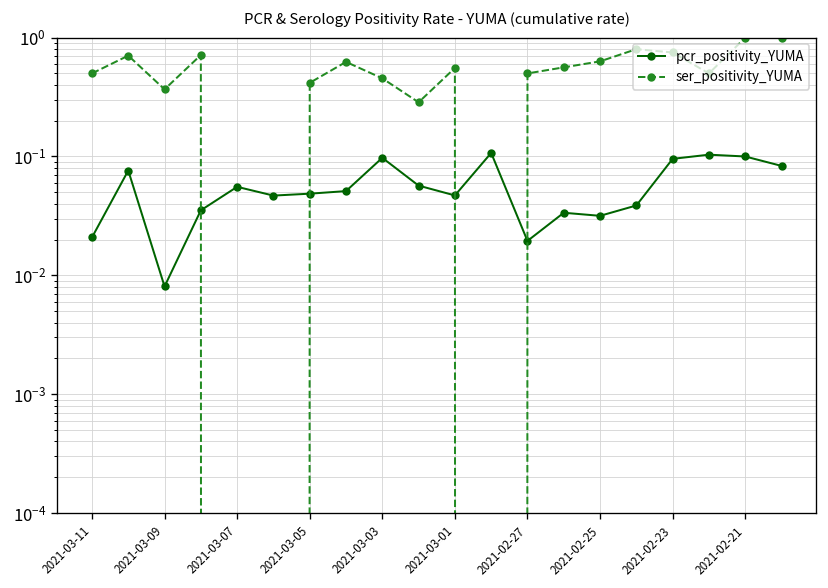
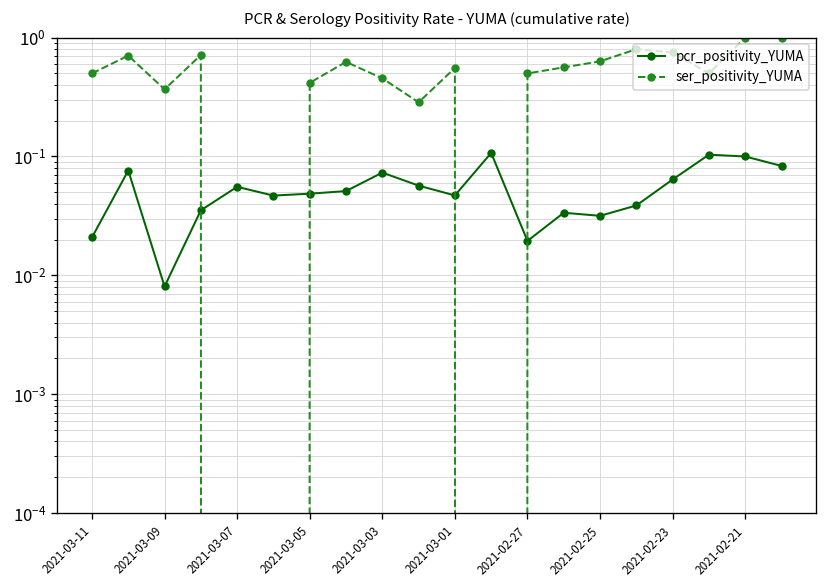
pcr_positivity_YUMA, 2021-03-03: 0.10 -> 0.07
pcr_positivity_YUMA, 2021-02-23: 0.10 -> 0.06
